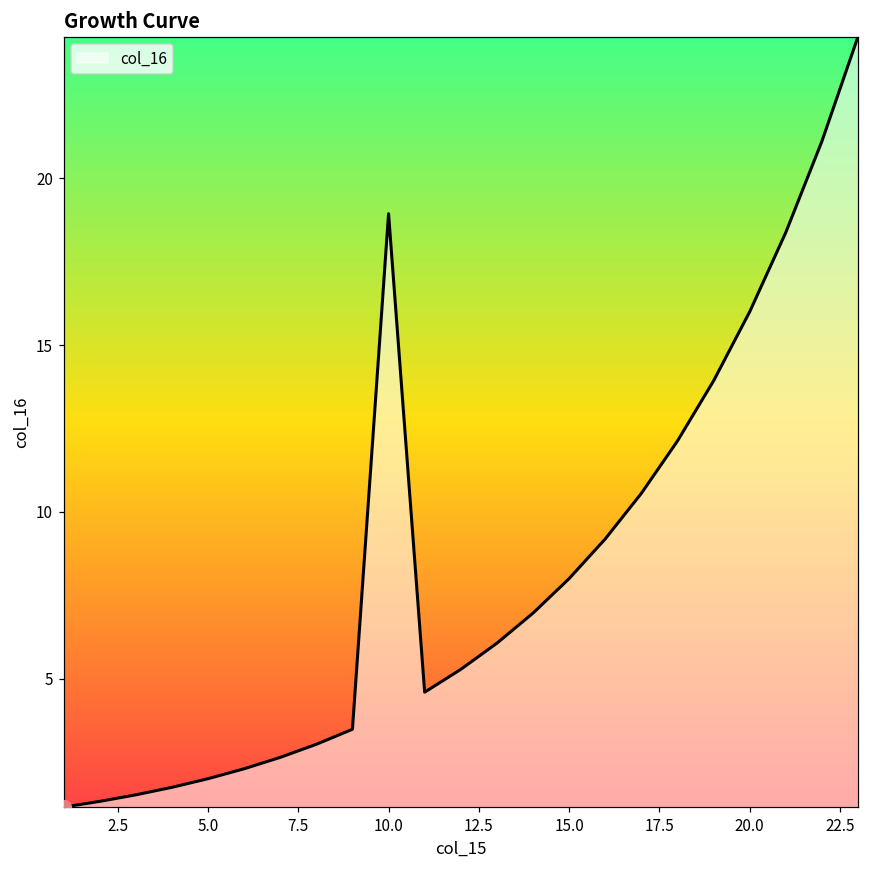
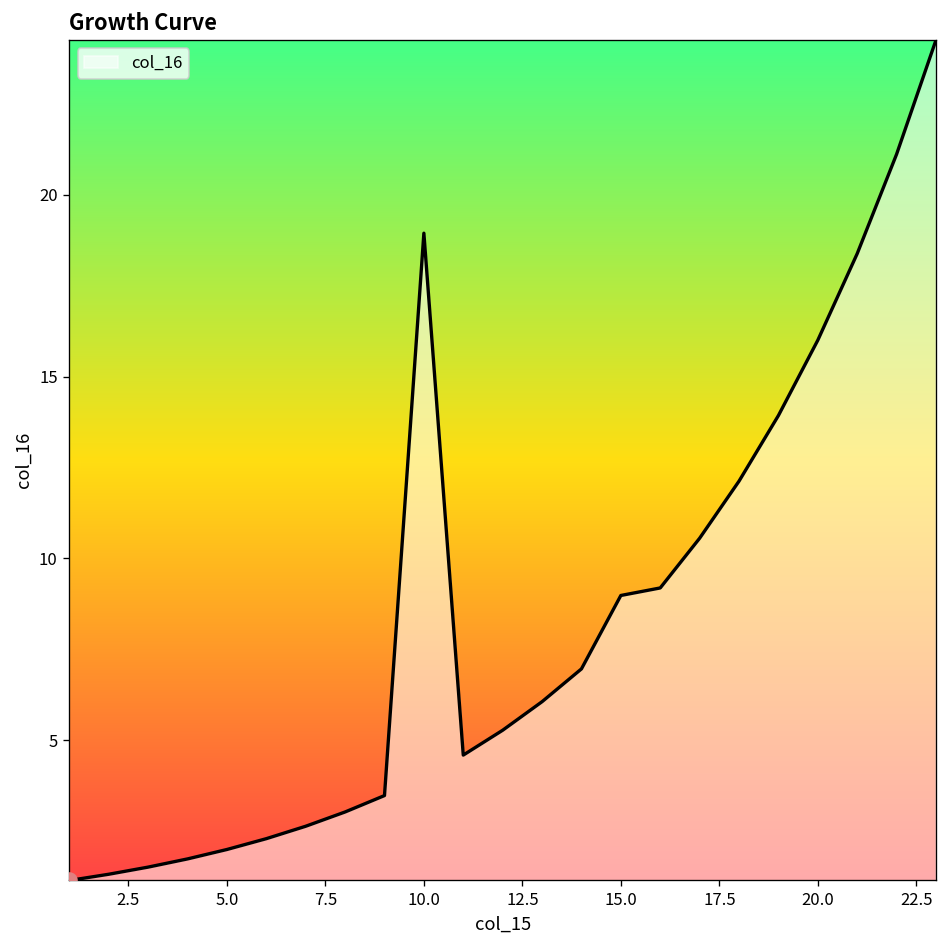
col_16, 15.0: 8.0 -> 9.0
